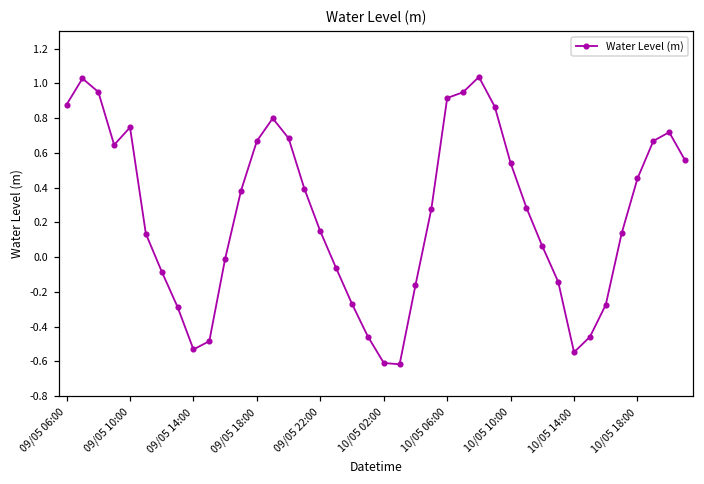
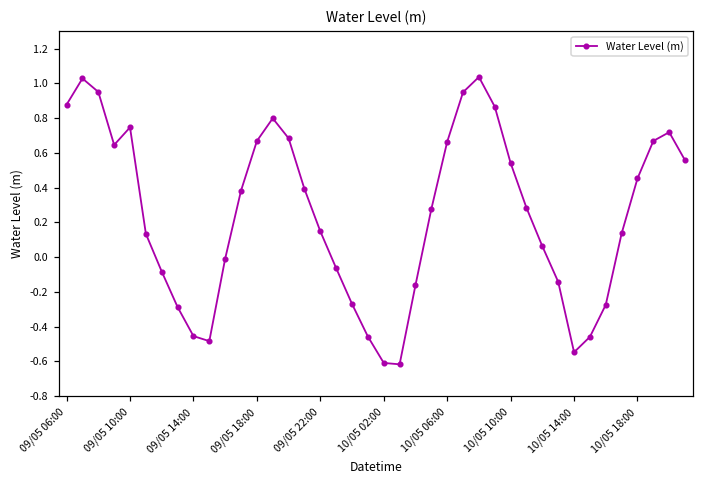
09/05 14:00: -0.53 -> -0.45
10/05 06:00: 0.92 -> 0.66
